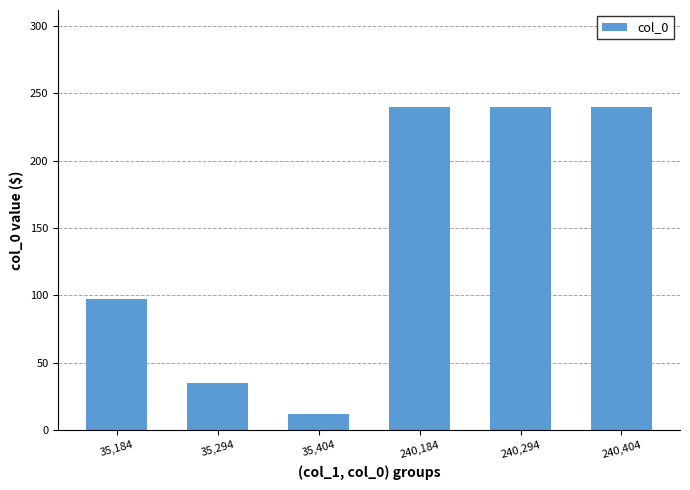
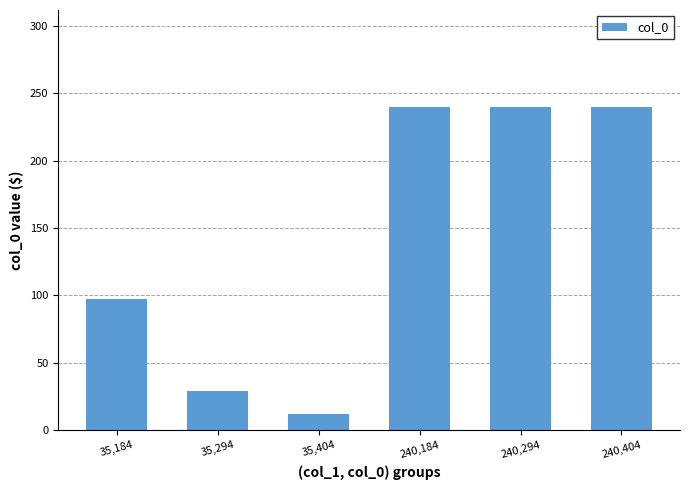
35,294: 35 -> 29
